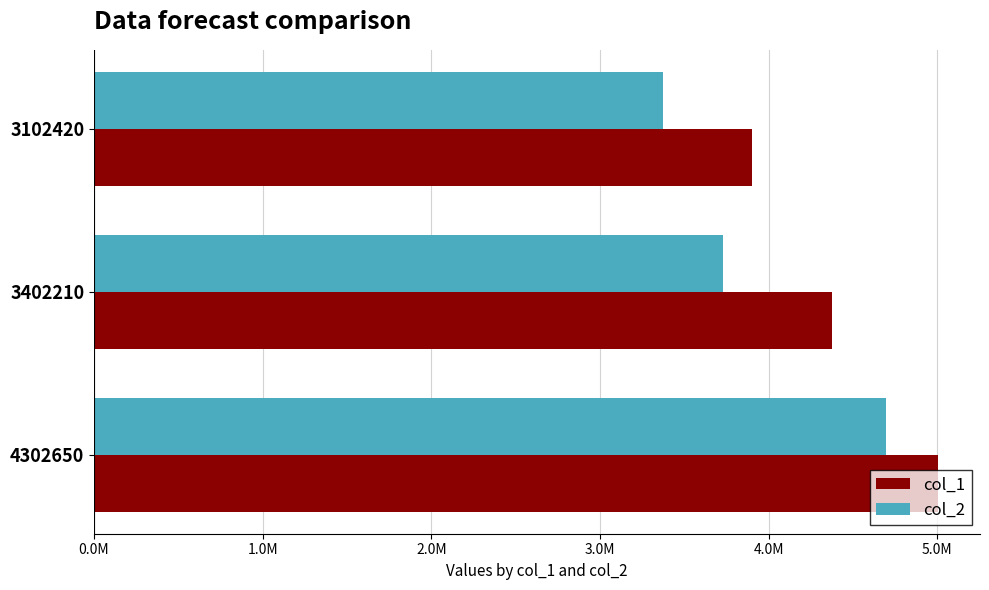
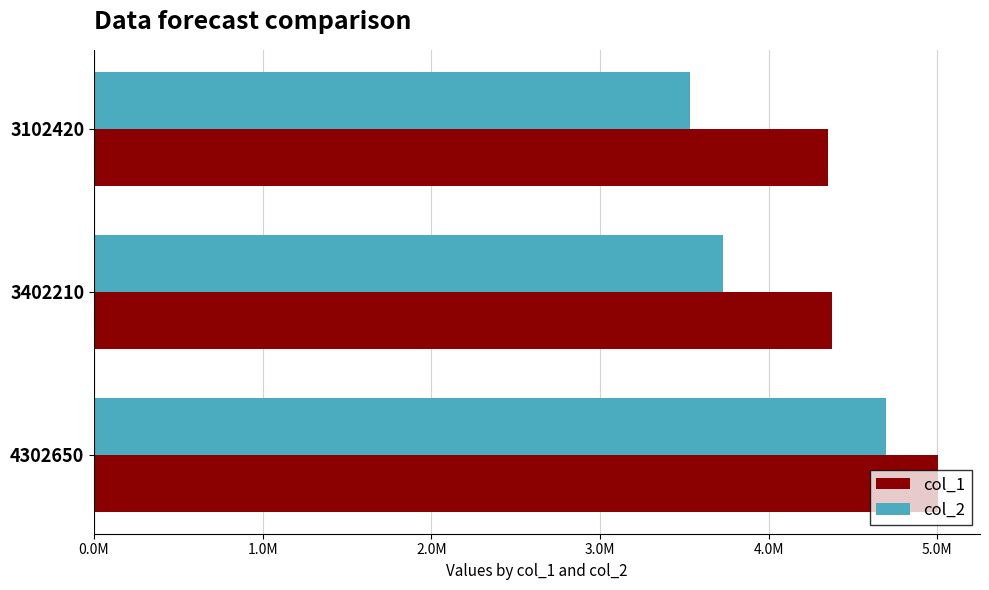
col_2, 3102420: 3370000 -> 3530000
col_1, 3102420: 3900000 -> 4350000
